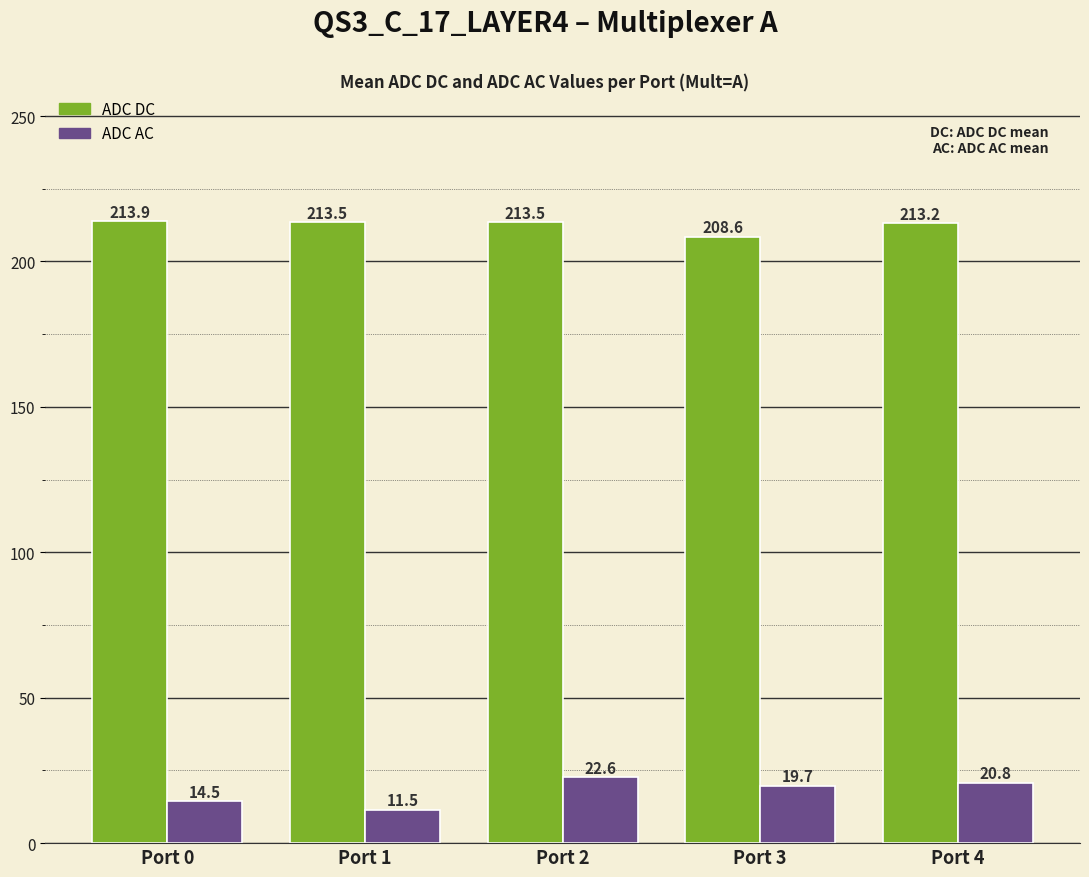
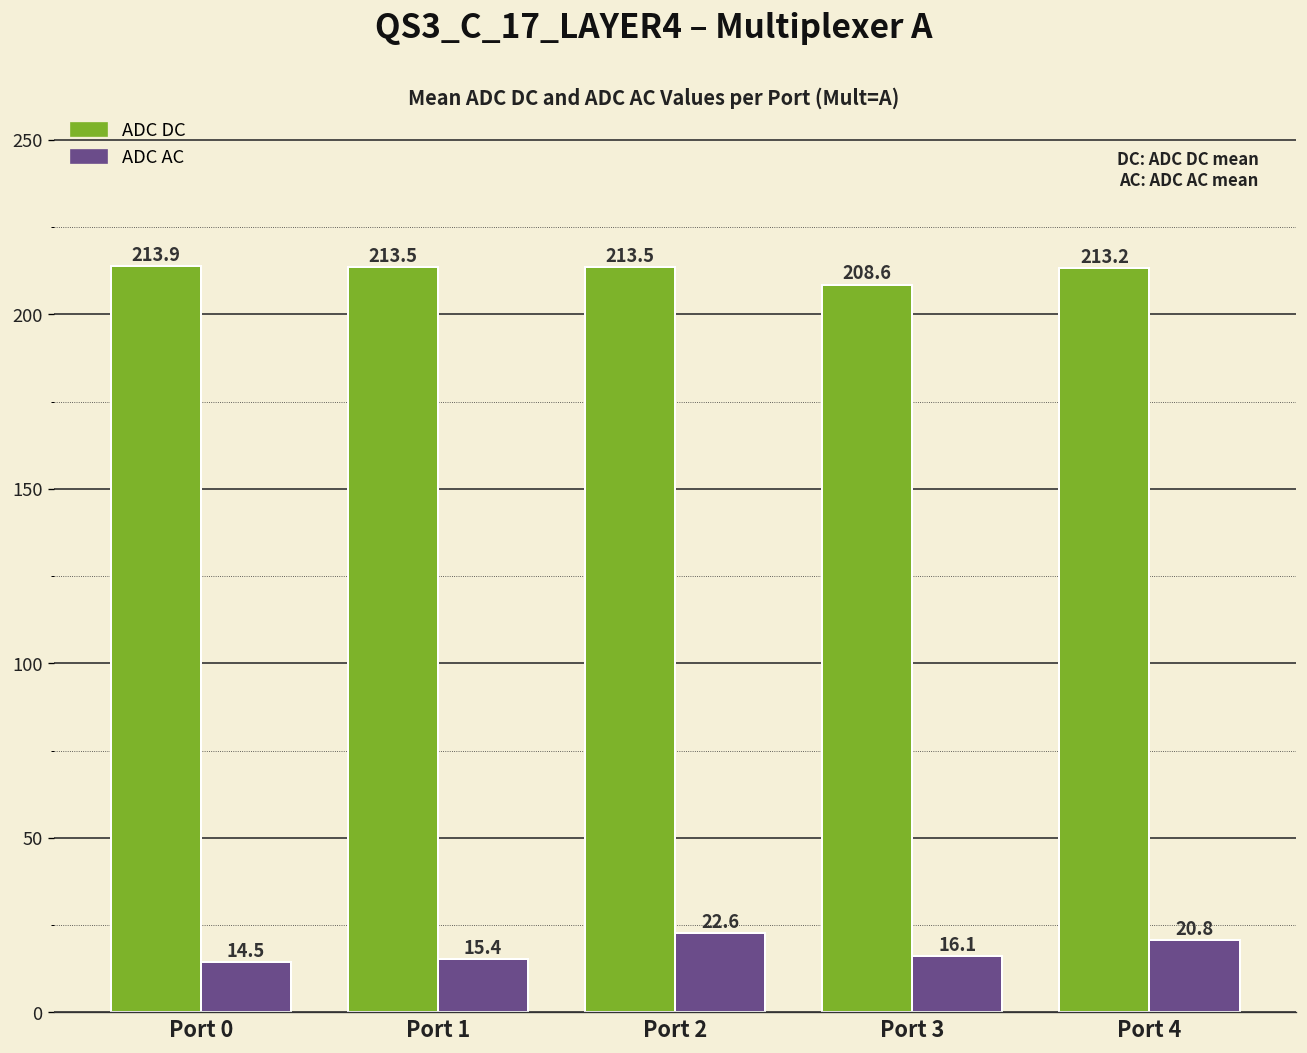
ADC AC, Port 1: 11.5 -> 15.4
ADC AC, Port 3: 19.7 -> 16.1
